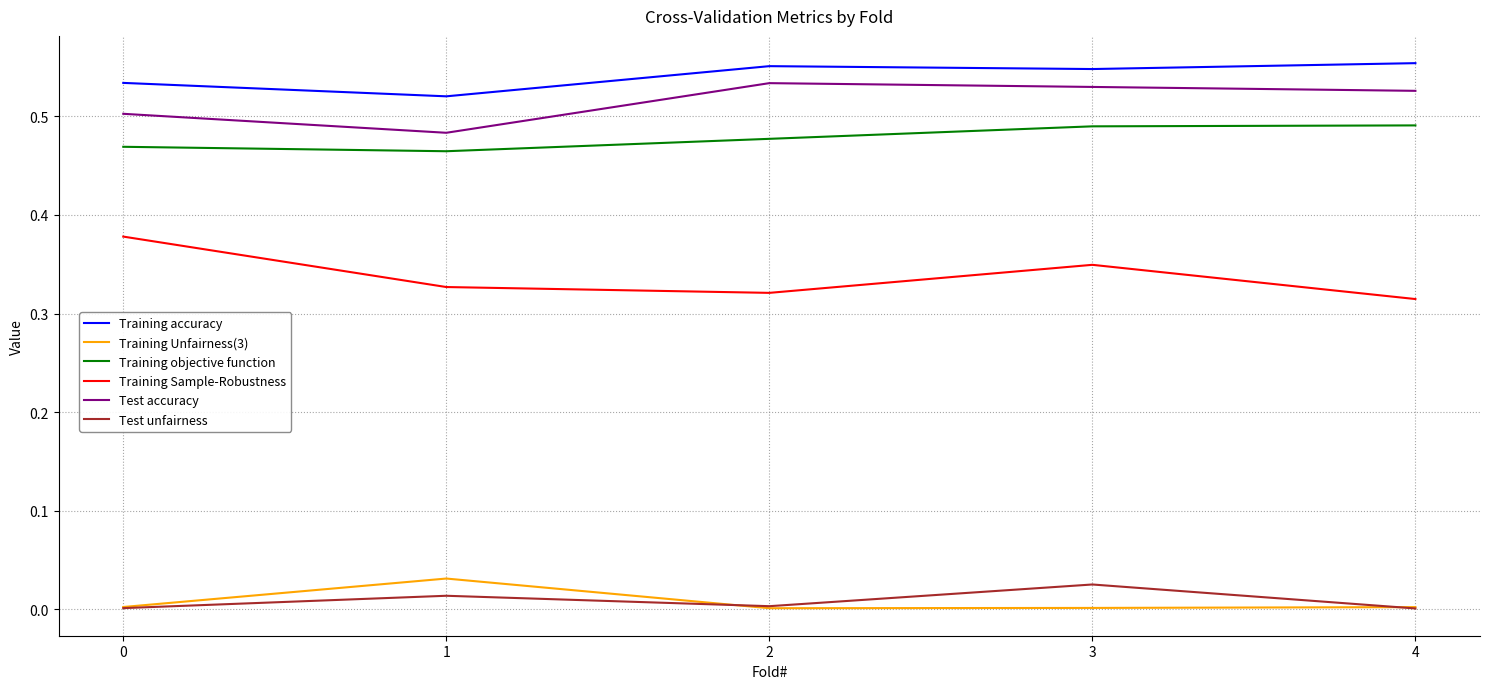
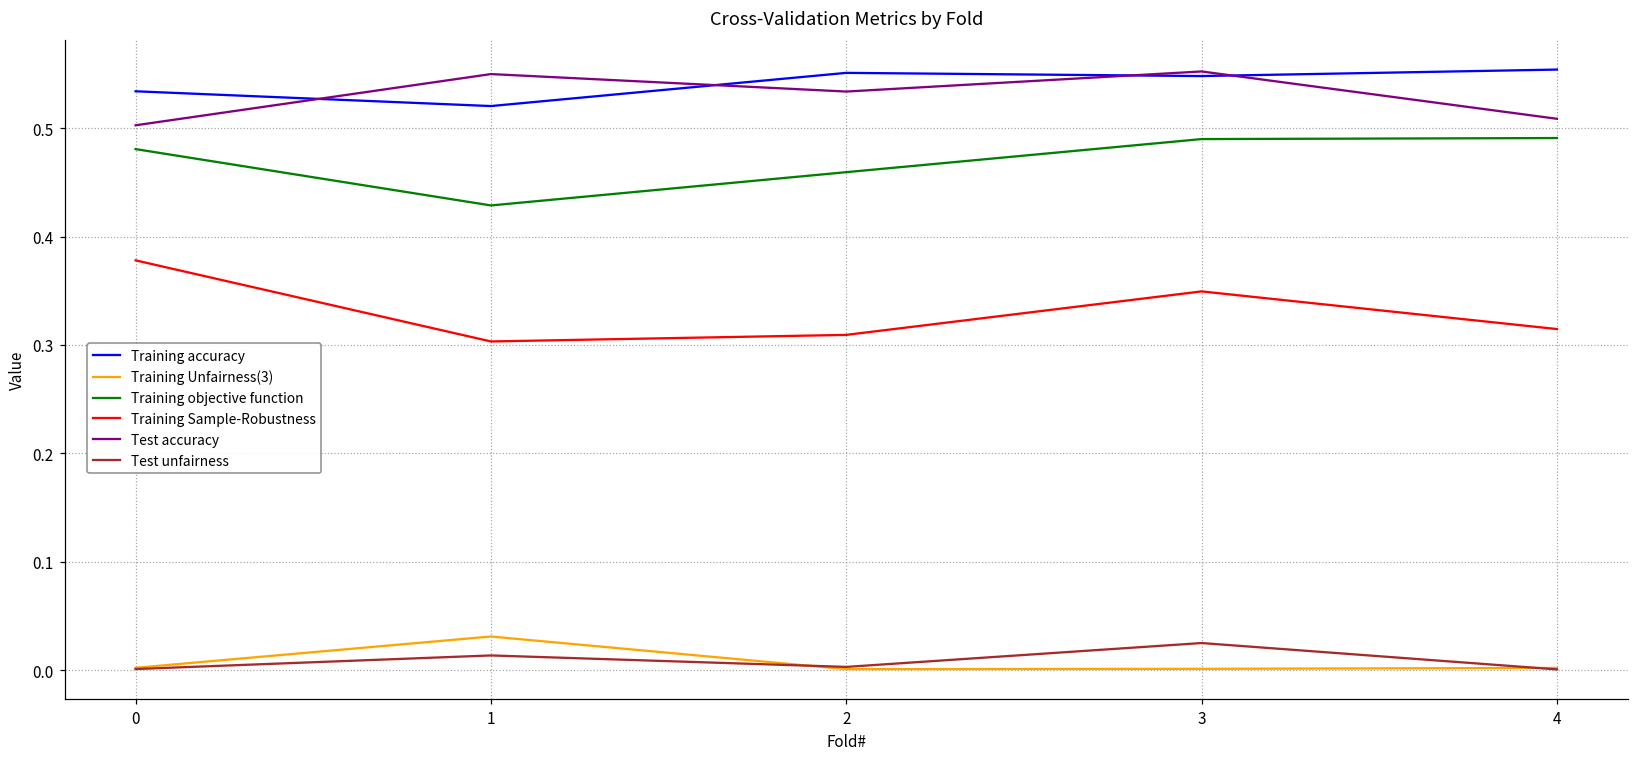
Training objective function, 0: 0.47 -> 0.48
Training objective function, 1: 0.46 -> 0.43
Training Sample-Robustness, 1: 0.33 -> 0.30
Test accuracy, 1: 0.48 -> 0.55
Training objective function, 2: 0.48 -> 0.46
Training Sample-Robustness, 2: 0.32 -> 0.31
Test accuracy, 3: 0.53 -> 0.55
Test accuracy, 4: 0.53 -> 0.51
